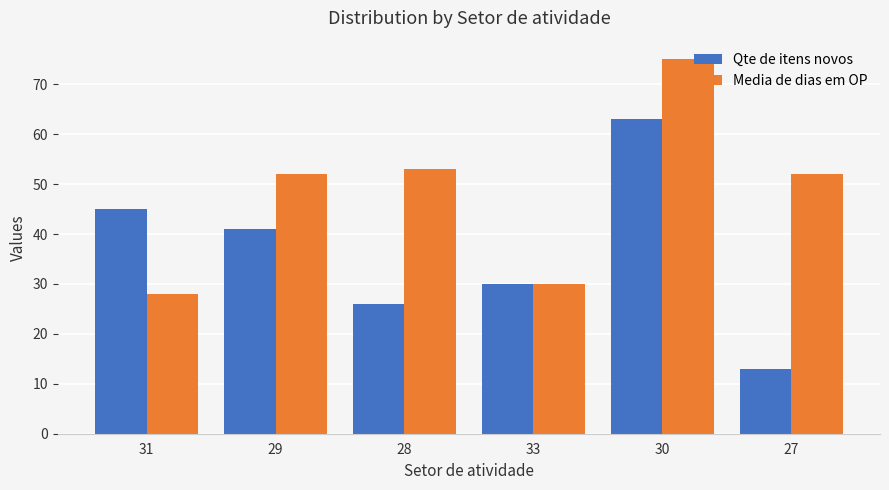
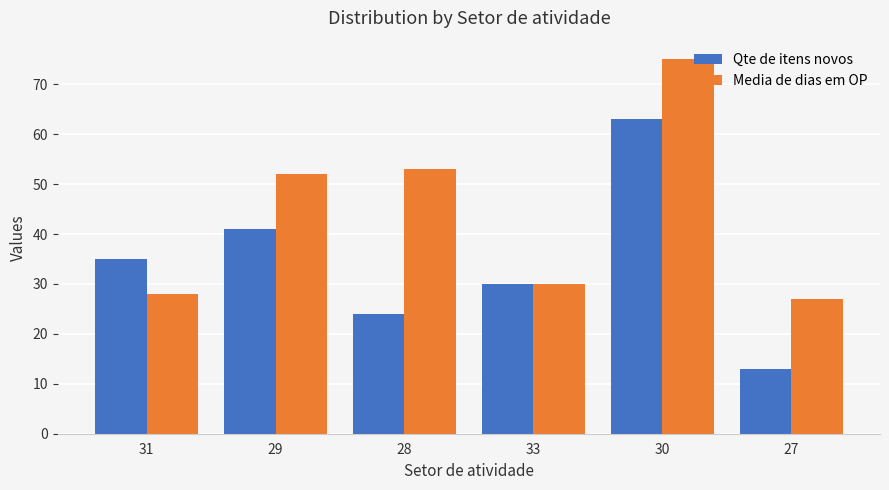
Qte de itens novos, 31: 45 -> 35
Qte de itens novos, 28: 26 -> 24
Media de dias em OP, 27: 52 -> 27
